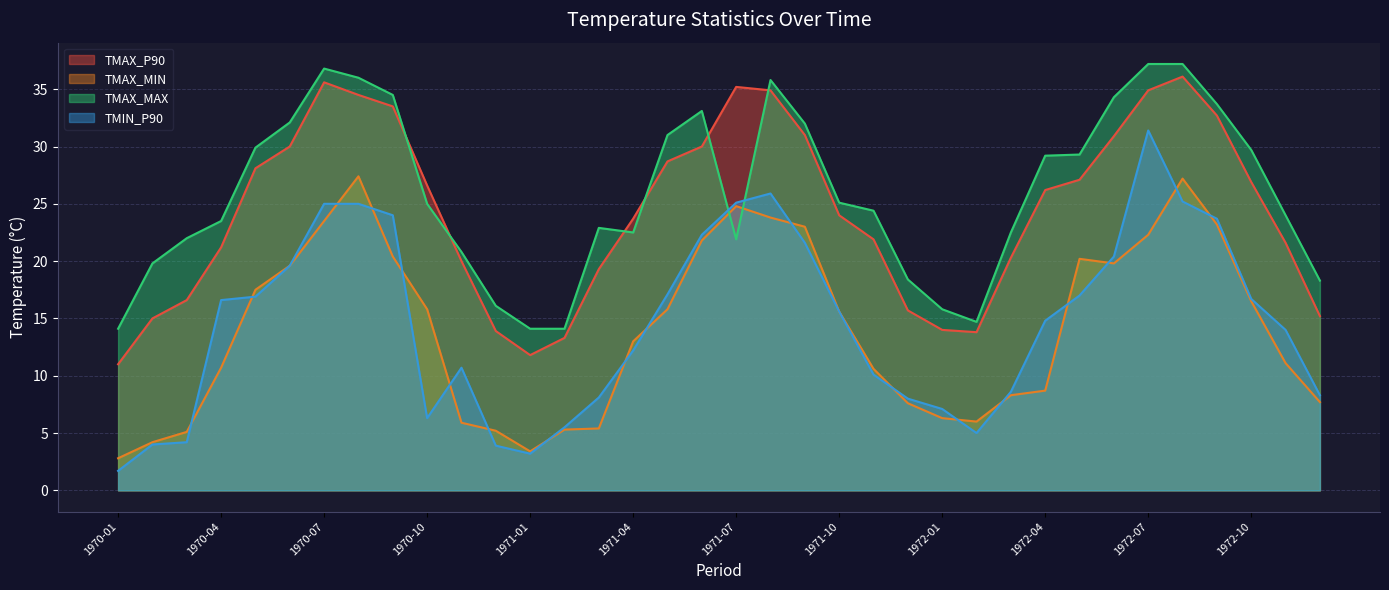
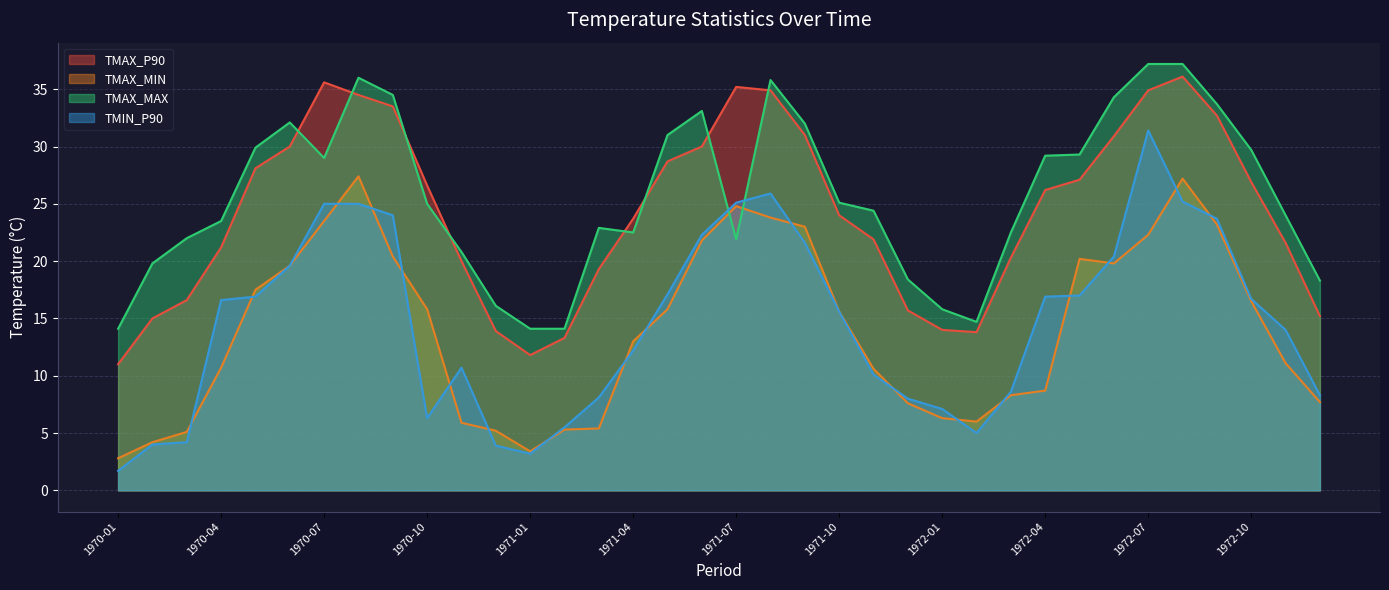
TMAX_MAX, 1970-07: 36.8 -> 29.0
TMIN_P90, 1972-04: 14.8 -> 16.9
